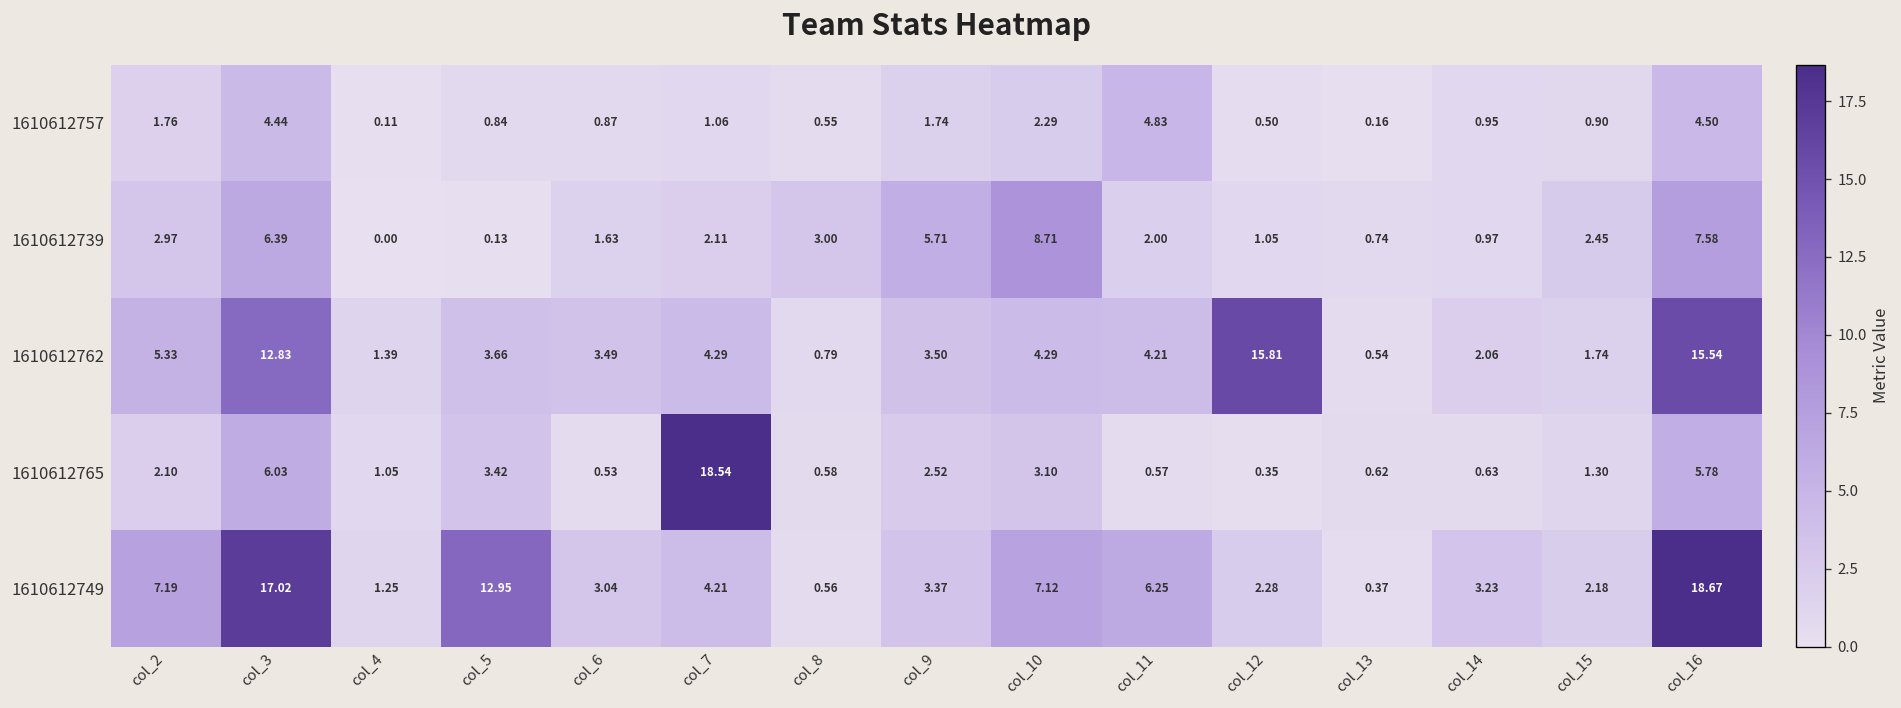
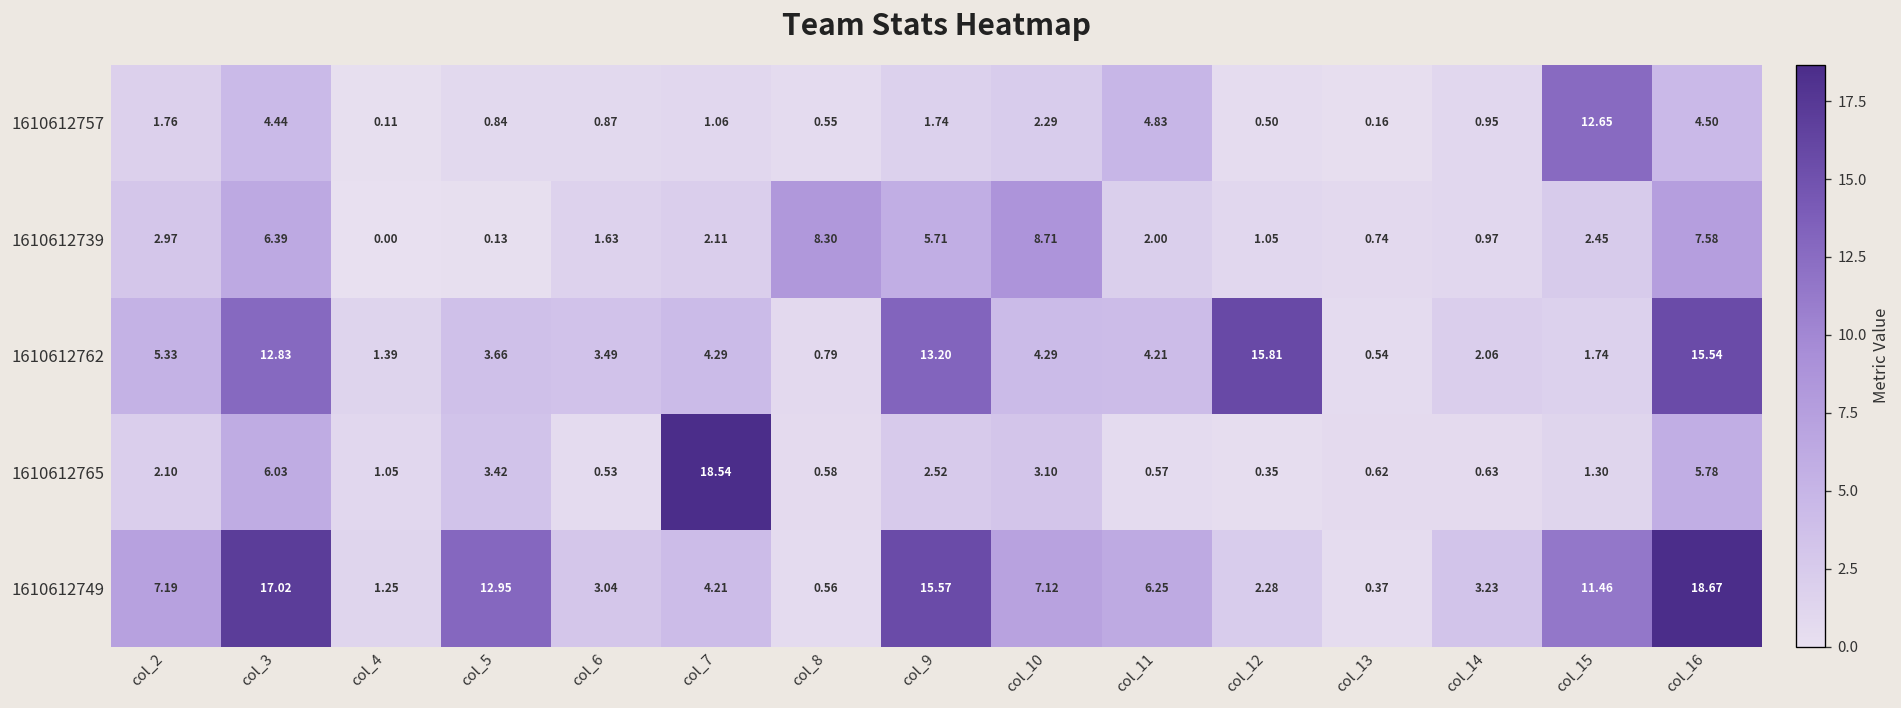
1610612757, col_15: 0.90 -> 12.65
1610612739, col_8: 3.00 -> 8.30
1610612762, col_9: 3.50 -> 13.20
1610612749, col_9: 3.37 -> 15.57
1610612749, col_15: 2.18 -> 11.46
